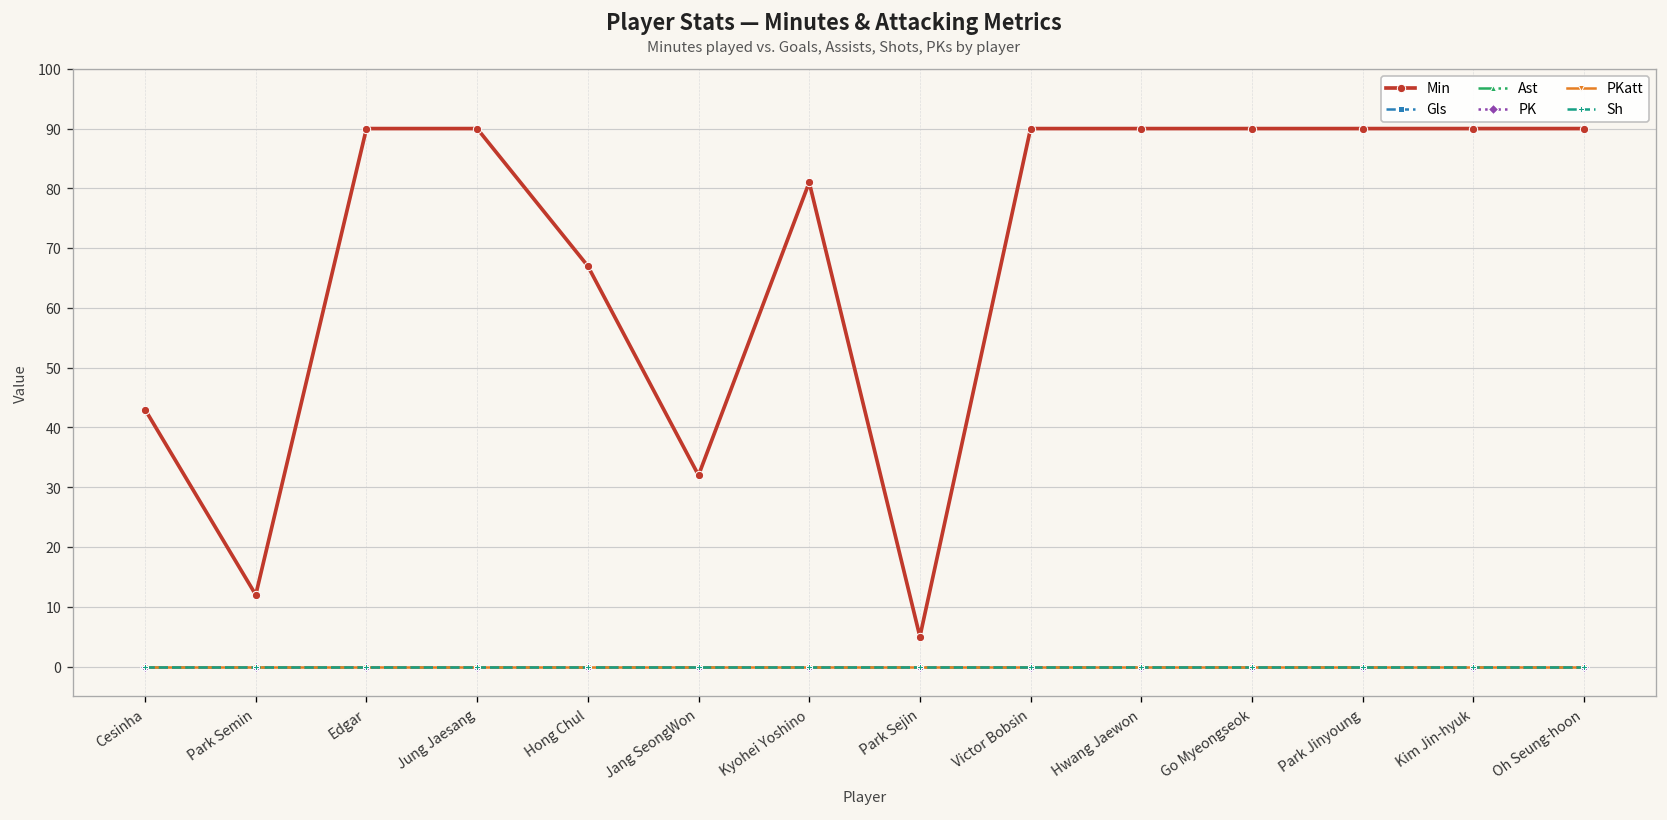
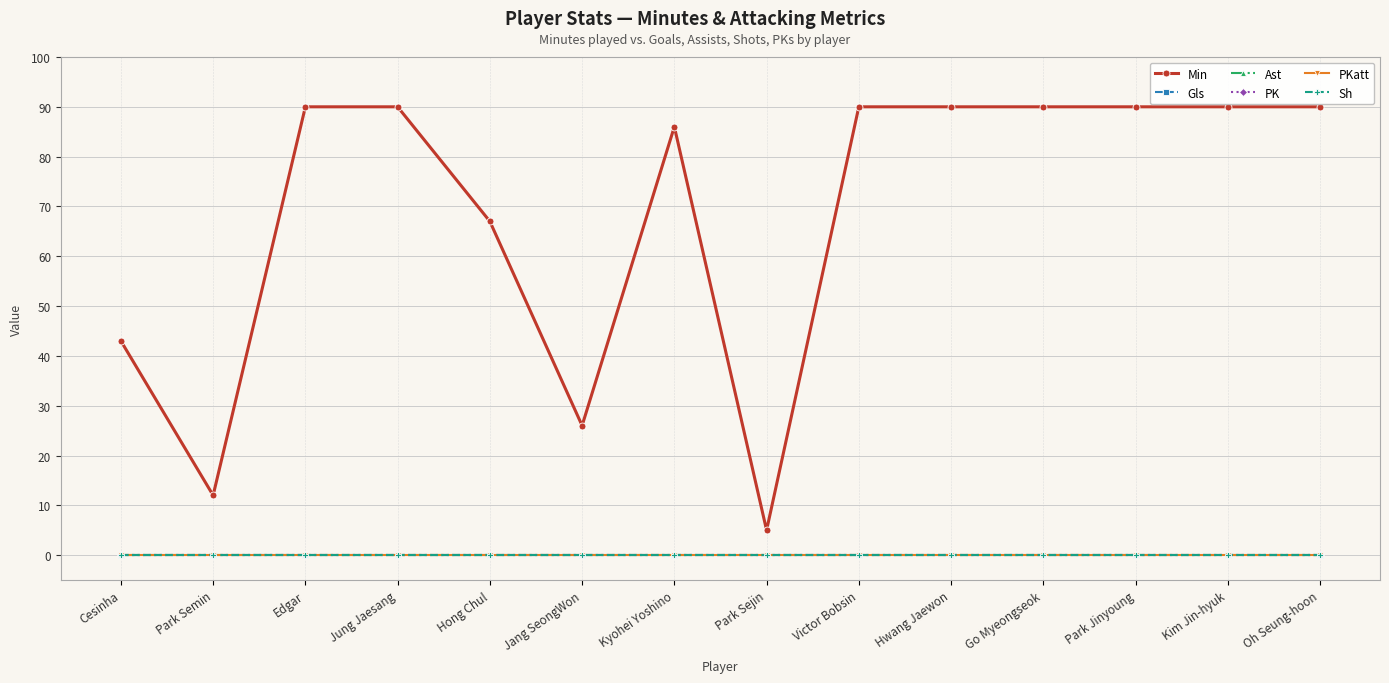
Min, Jang SeongWon: 32 -> 26
Min, Kyohei Yoshino: 81 -> 86
